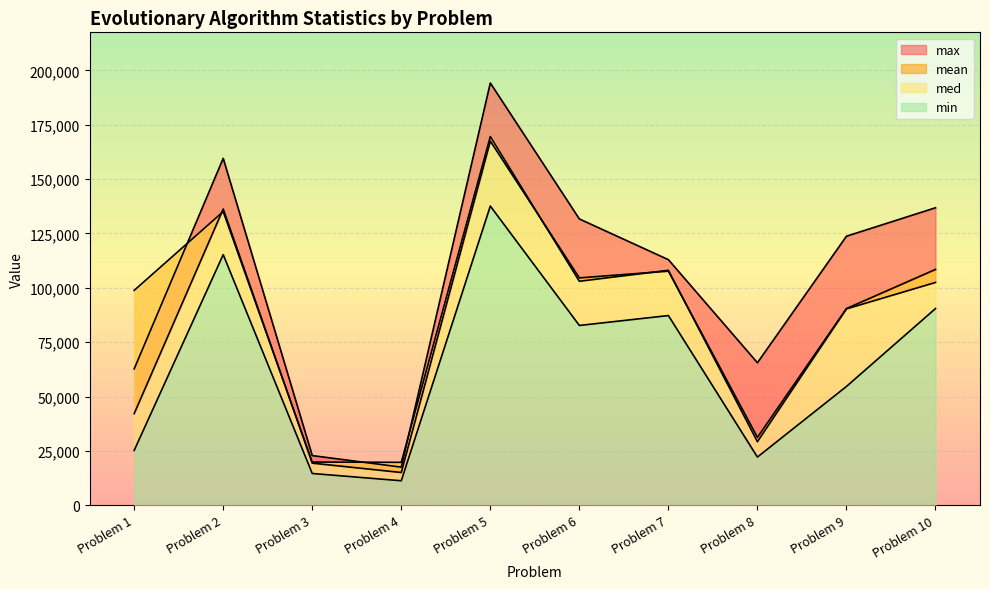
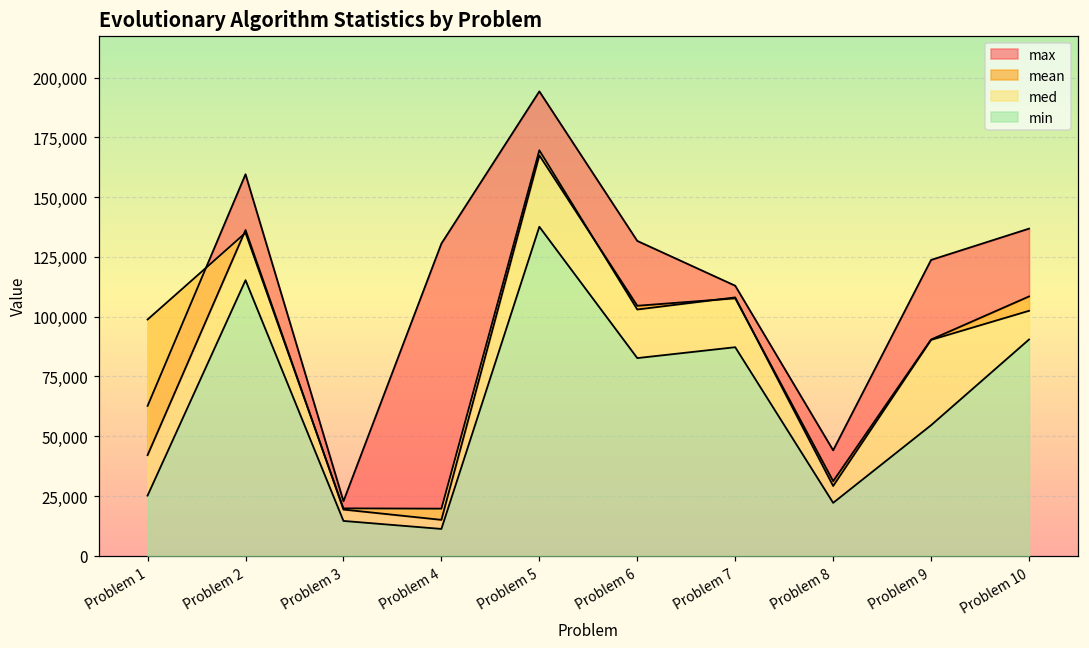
max, Problem 4: 18,000 -> 131,000
max, Problem 8: 66,000 -> 44,000
